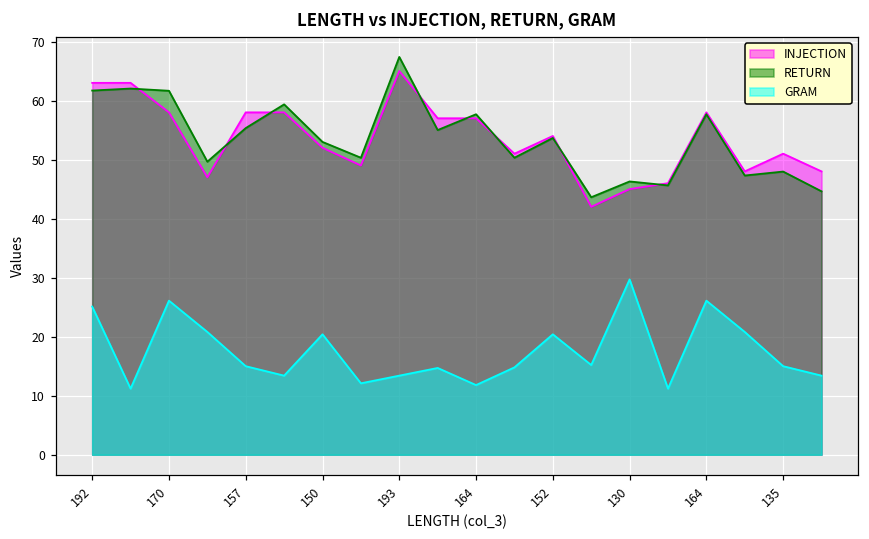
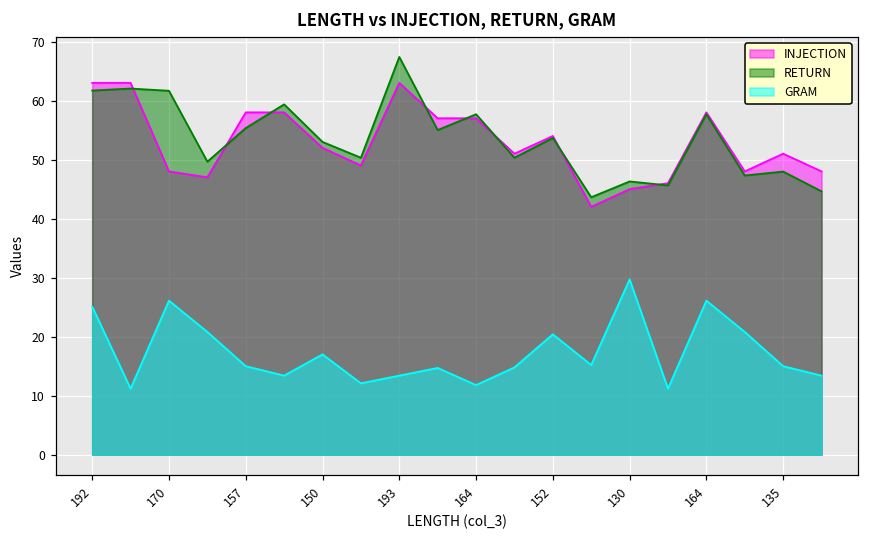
INJECTION, 170: 58 -> 48
GRAM, 150: 20 -> 17
INJECTION, 193: 65 -> 63
